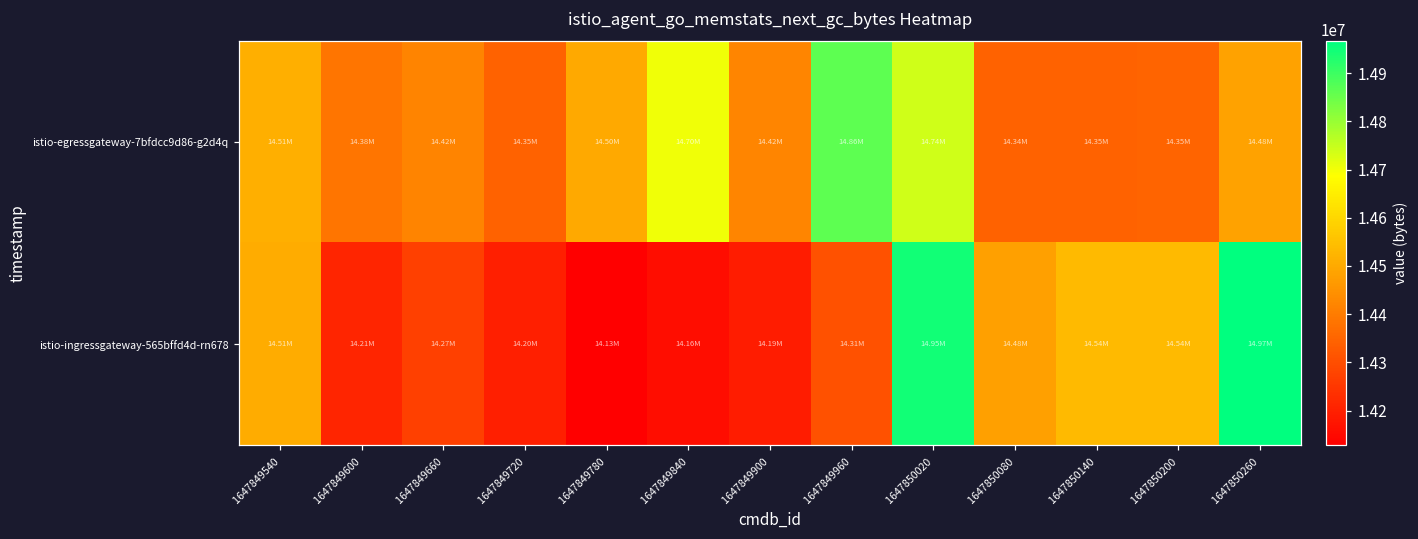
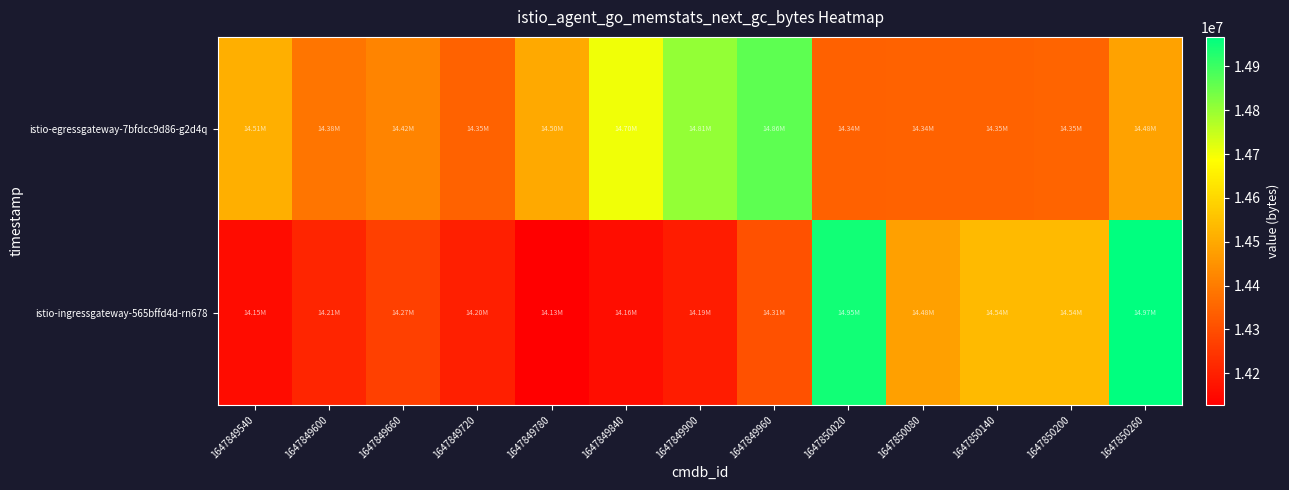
istio-egressgateway-7bfdcc9d86-g2d4q, 1647849900: 14.42M -> 14.81M
istio-egressgateway-7bfdcc9d86-g2d4q, 1647850020: 14.74M -> 14.34M
istio-ingressgateway-565bffd4d-rn678, 1647849540: 14.51M -> 14.15M
